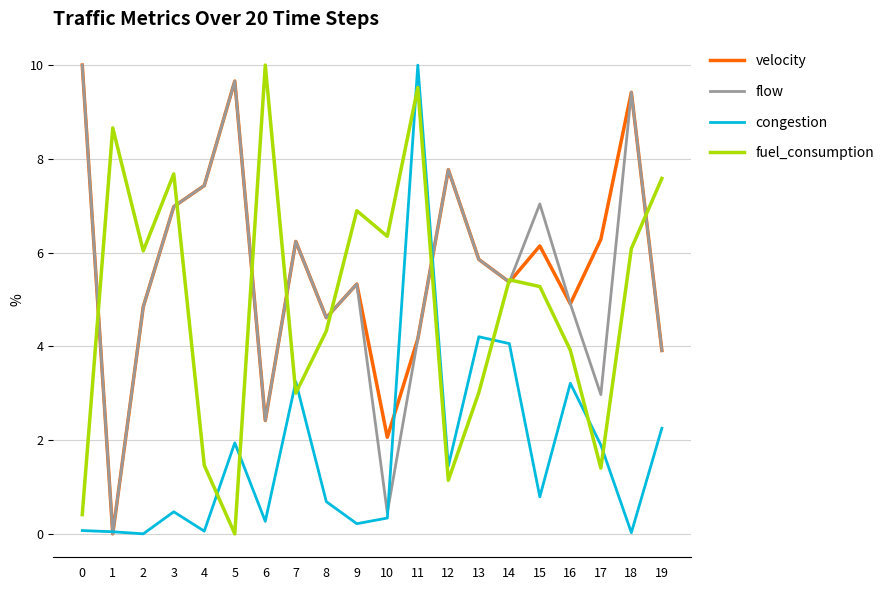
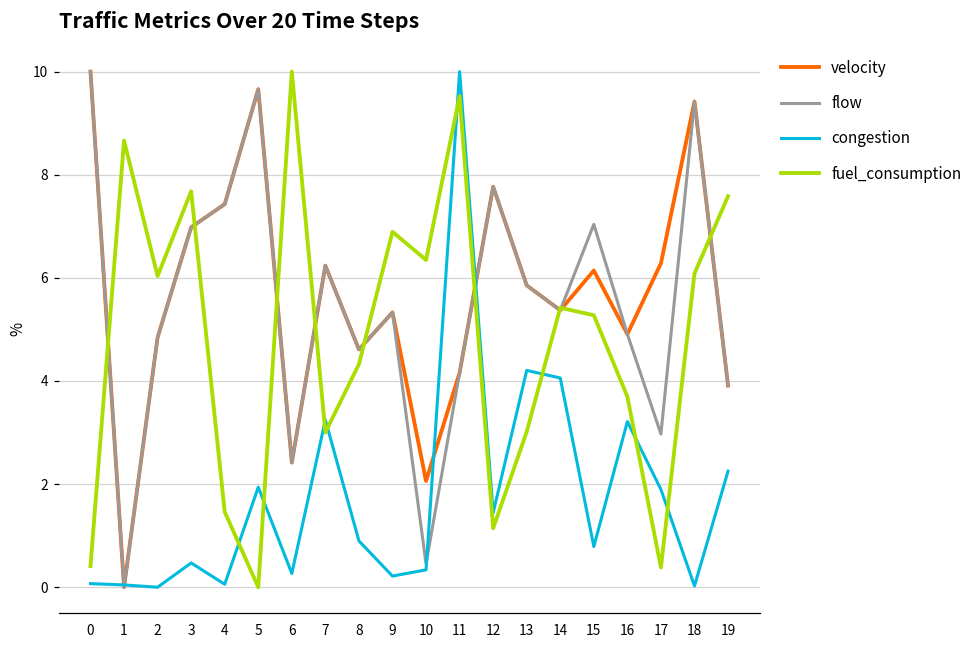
congestion, 8: 0.7 -> 0.9
fuel_consumption, 16: 3.9 -> 3.7
fuel_consumption, 17: 1.4 -> 0.4
